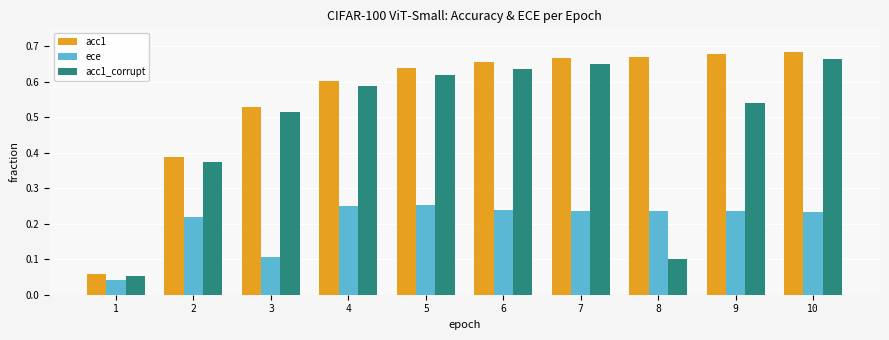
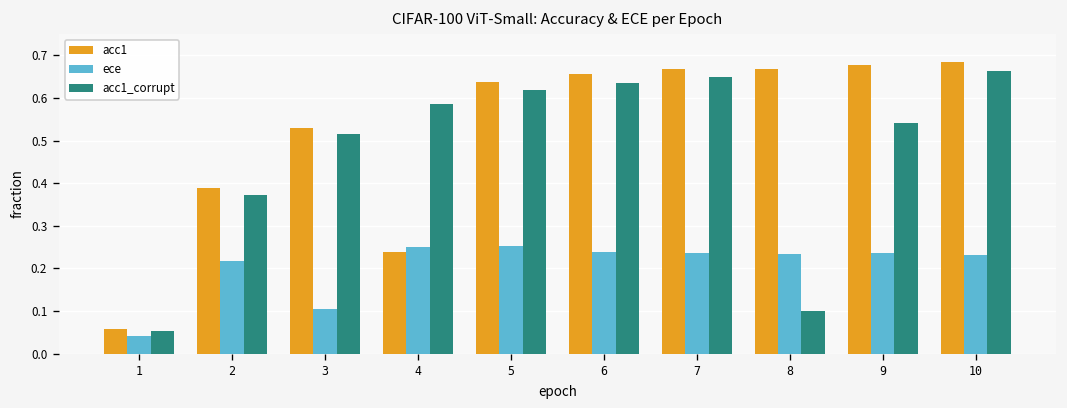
acc1, 4: 0.60 -> 0.24
